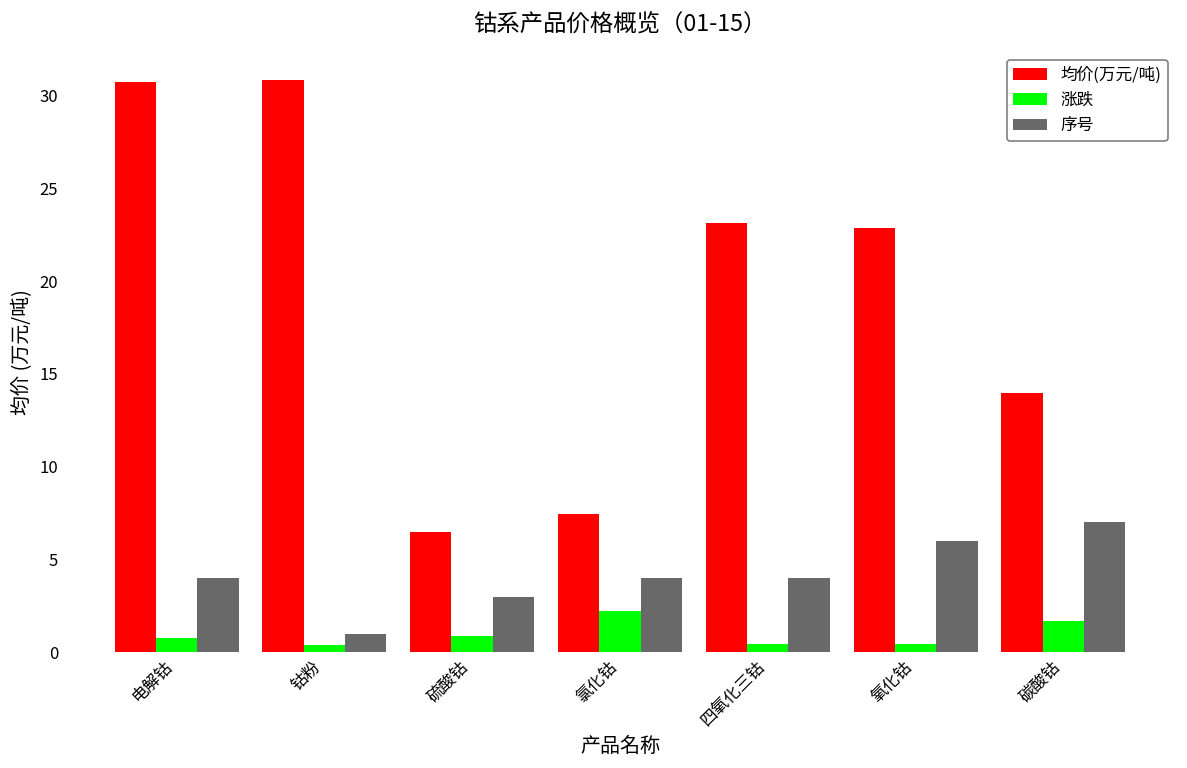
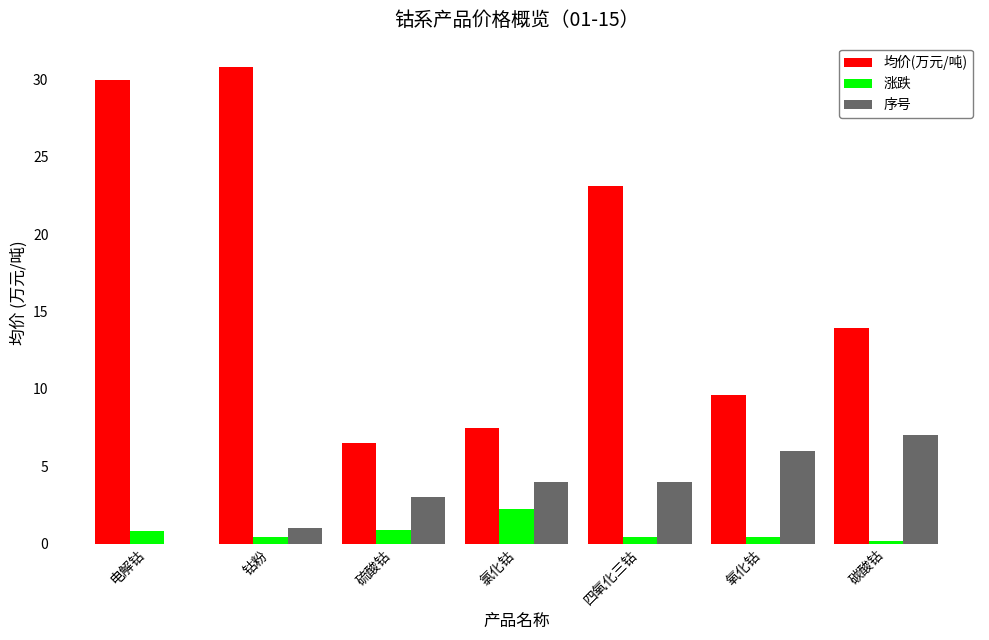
均价(万元/吨), 电解钴: 30.7 -> 30.0
序号, 电解钴: 4 -> 0
均价(万元/吨), 氧化钴: 22.9 -> 9.6
涨跌, 碳酸钴: 1.7 -> 0.2
